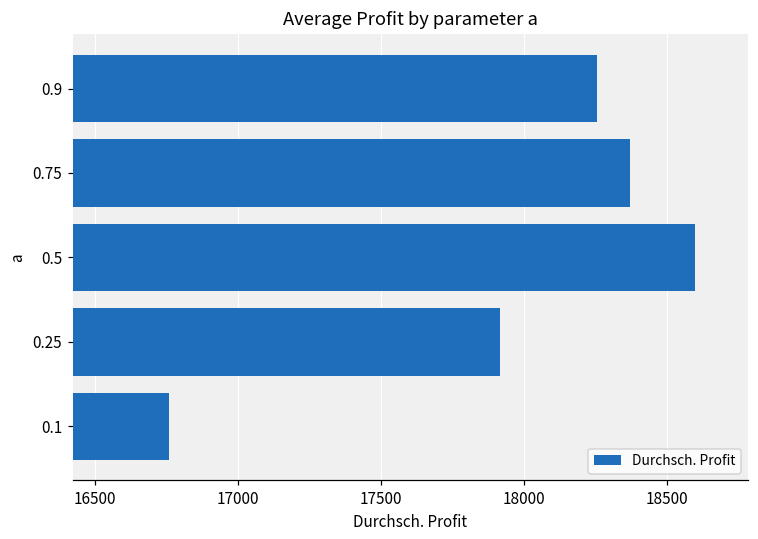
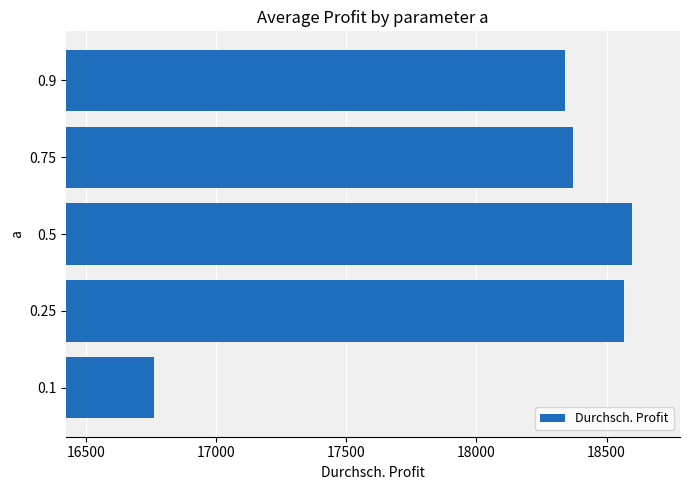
0.9: 18250 -> 18340
0.25: 17920 -> 18570
